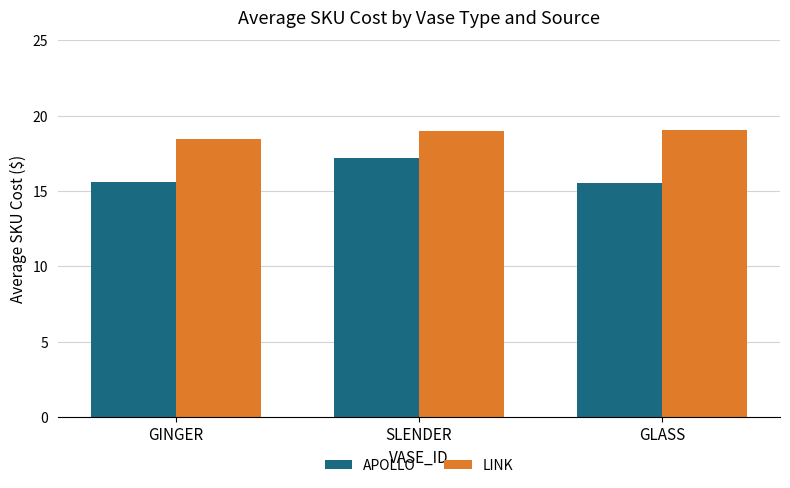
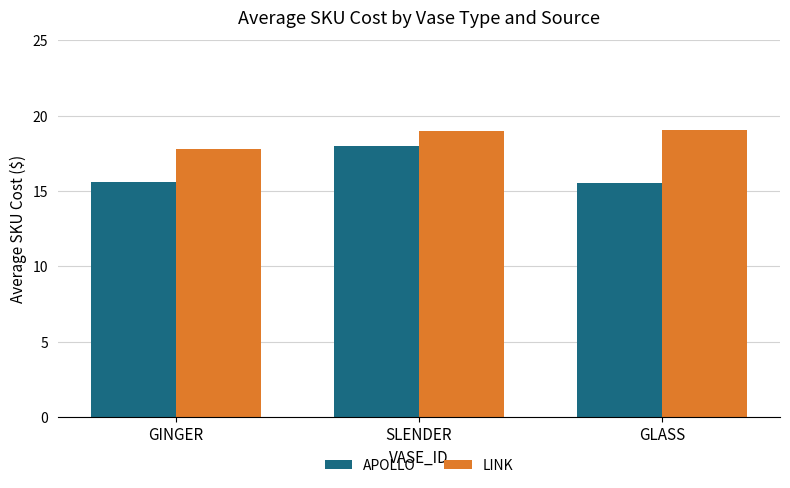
LINK, GINGER: 18.5 -> 17.8
APOLLO, SLENDER: 17.2 -> 18.0
